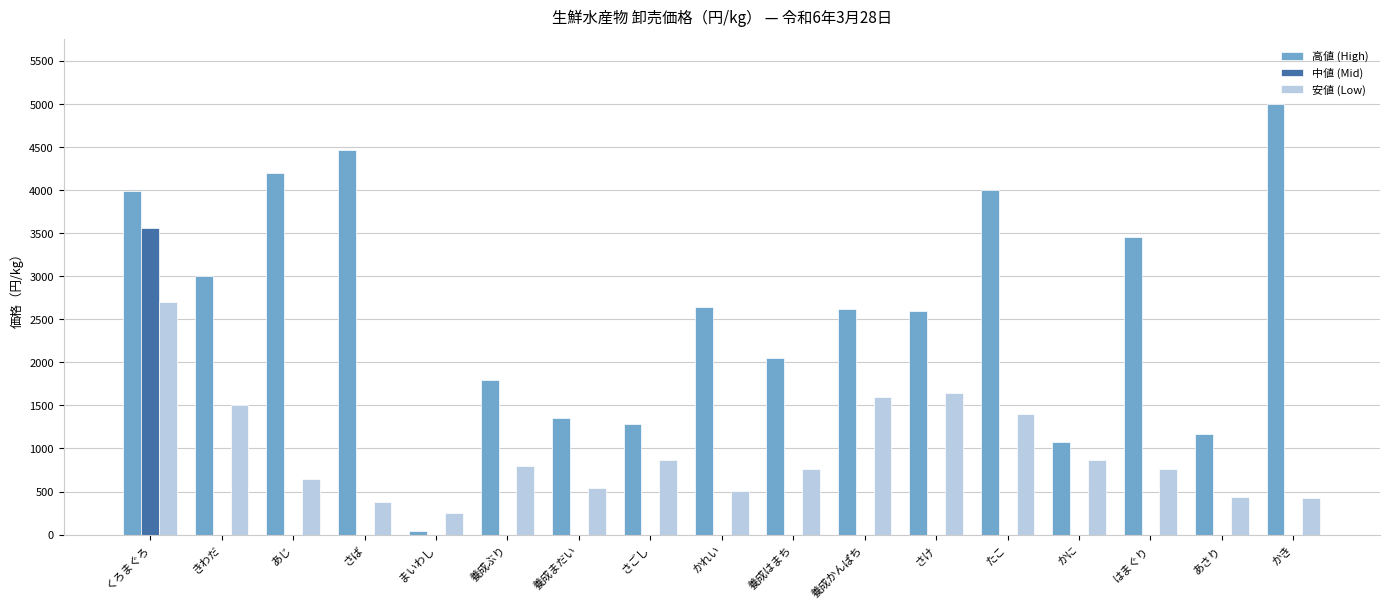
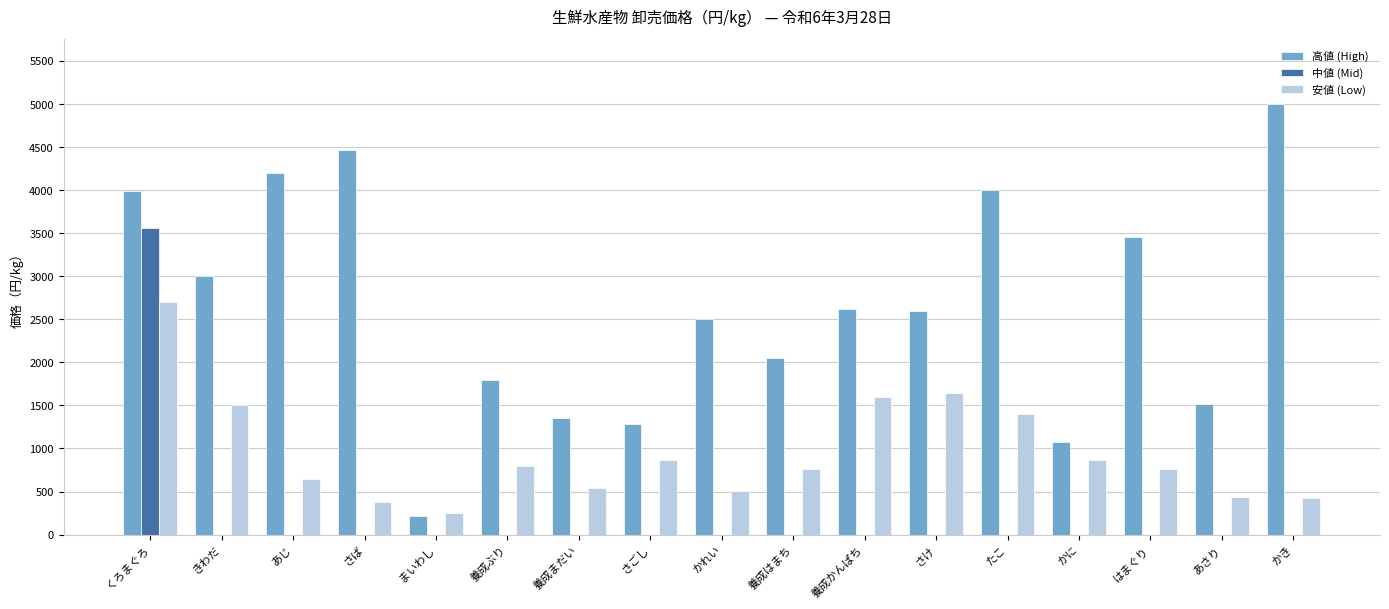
高値 (High), まいわし: 0 -> 200
高値 (High), かれい: 2600 -> 2500
高値 (High), あさり: 1200 -> 1500
